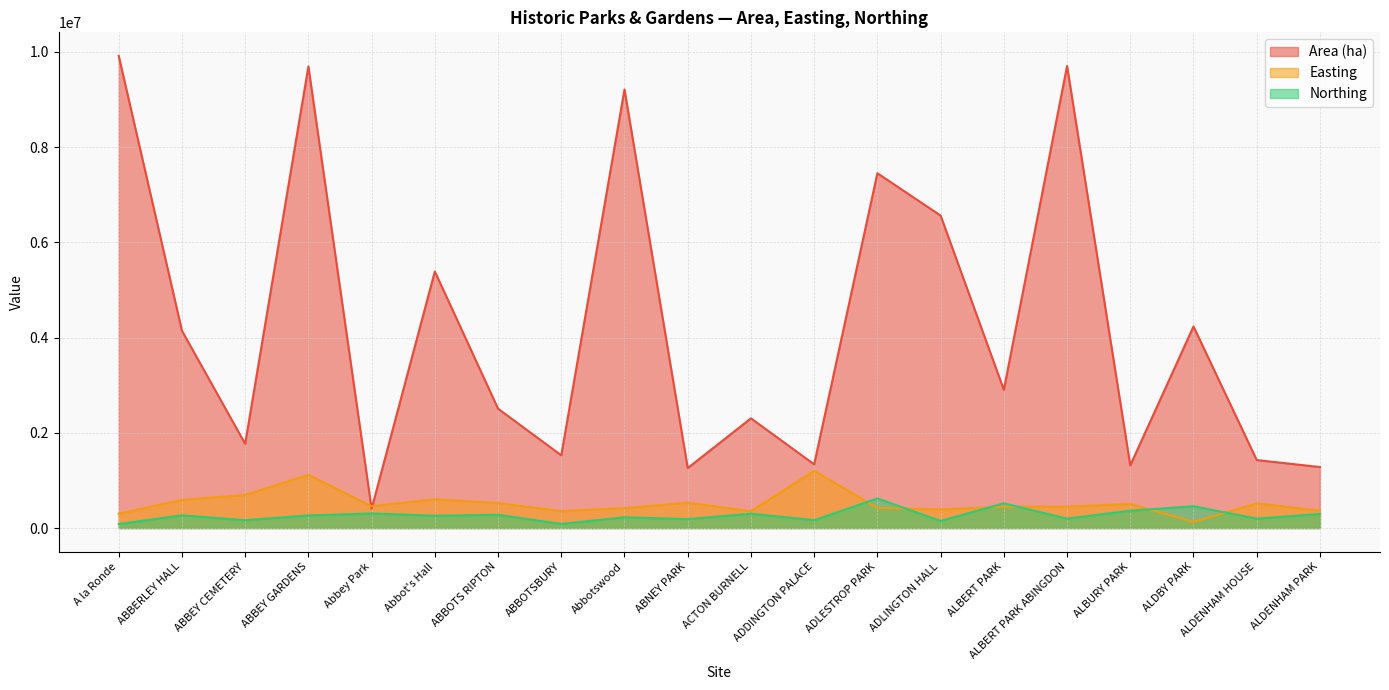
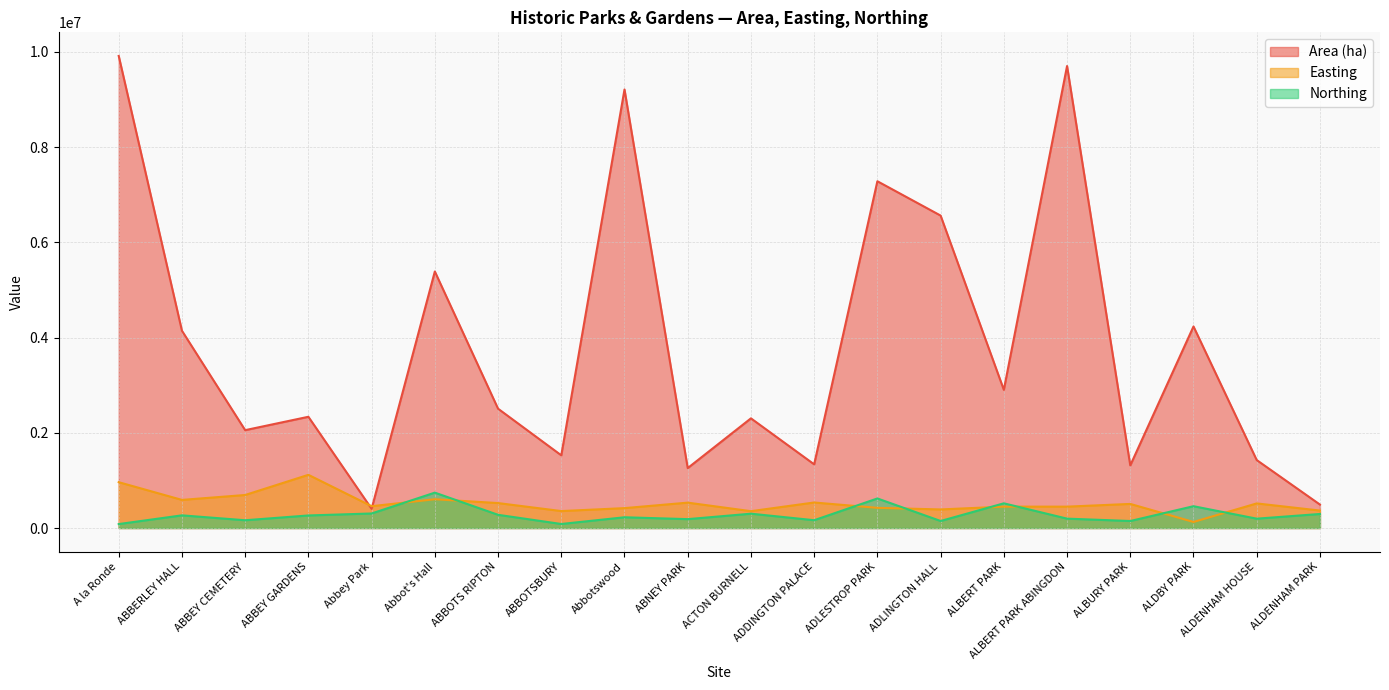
Easting, A la Ronde: 300000 -> 1000000
Area (ha), ABBEY CEMETERY: 1800000 -> 2100000
Area (ha), ABBEY GARDENS: 9700000 -> 2300000
Northing, Abbot's Hall: 300000 -> 700000
Easting, ADDINGTON PALACE: 1200000 -> 500000
Area (ha), ADLESTROP PARK: 7500000 -> 7300000
Northing, ALBURY PARK: 400000 -> 100000
Area (ha), ALDENHAM PARK: 1300000 -> 500000
